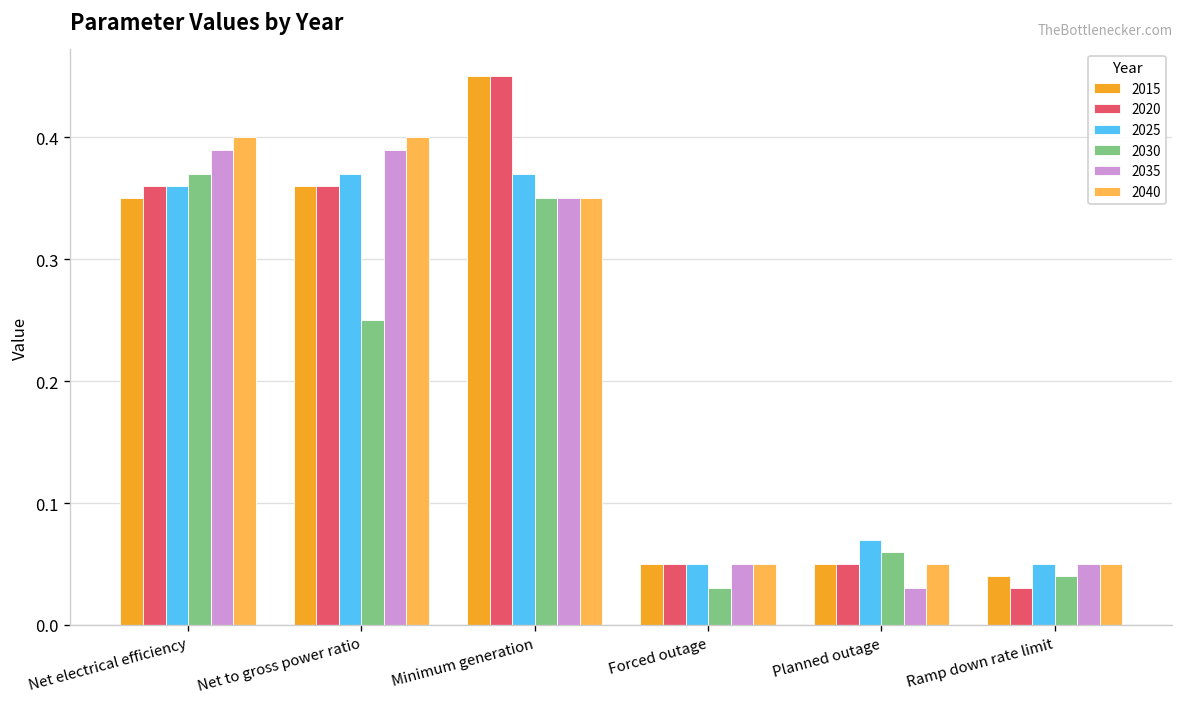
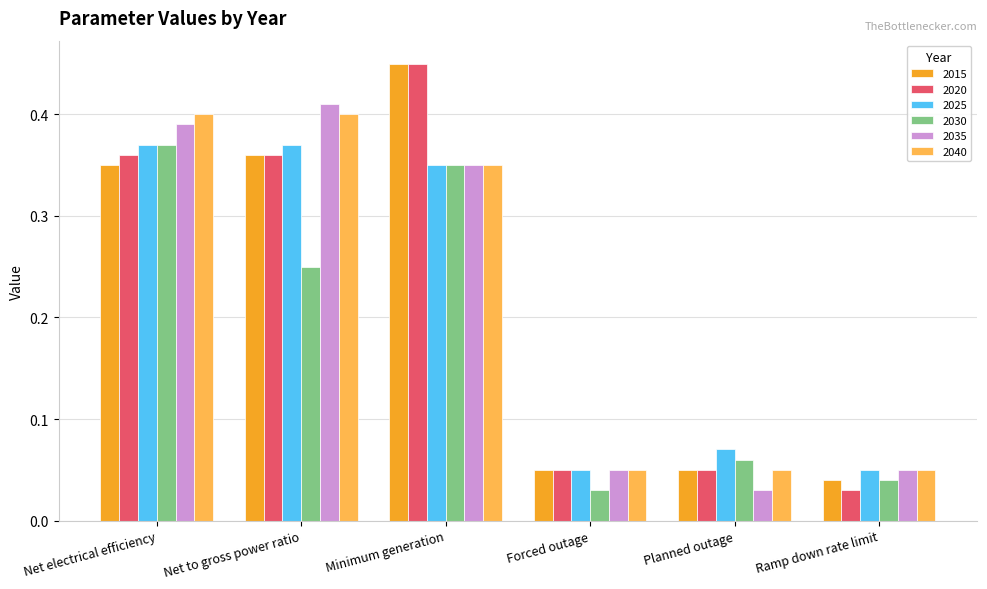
2025, Net electrical efficiency: 0.36 -> 0.37
2035, Net to gross power ratio: 0.39 -> 0.41
2025, Minimum generation: 0.37 -> 0.35
